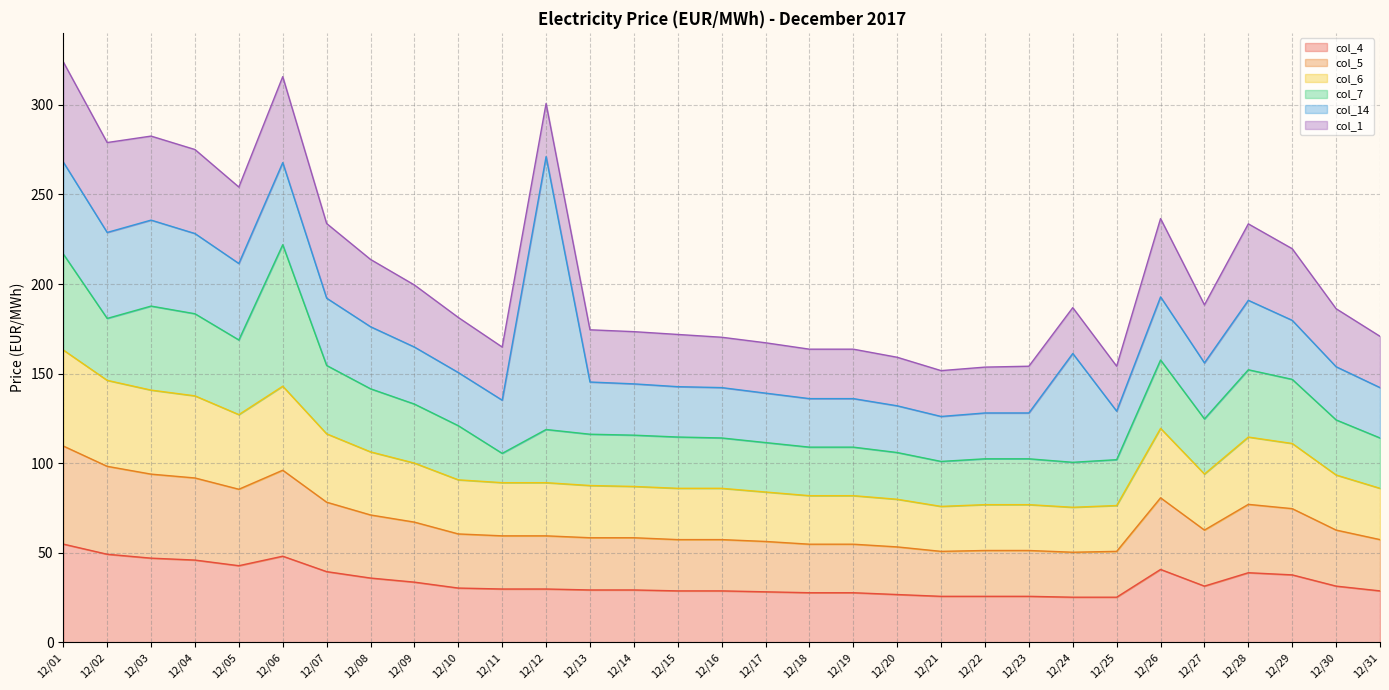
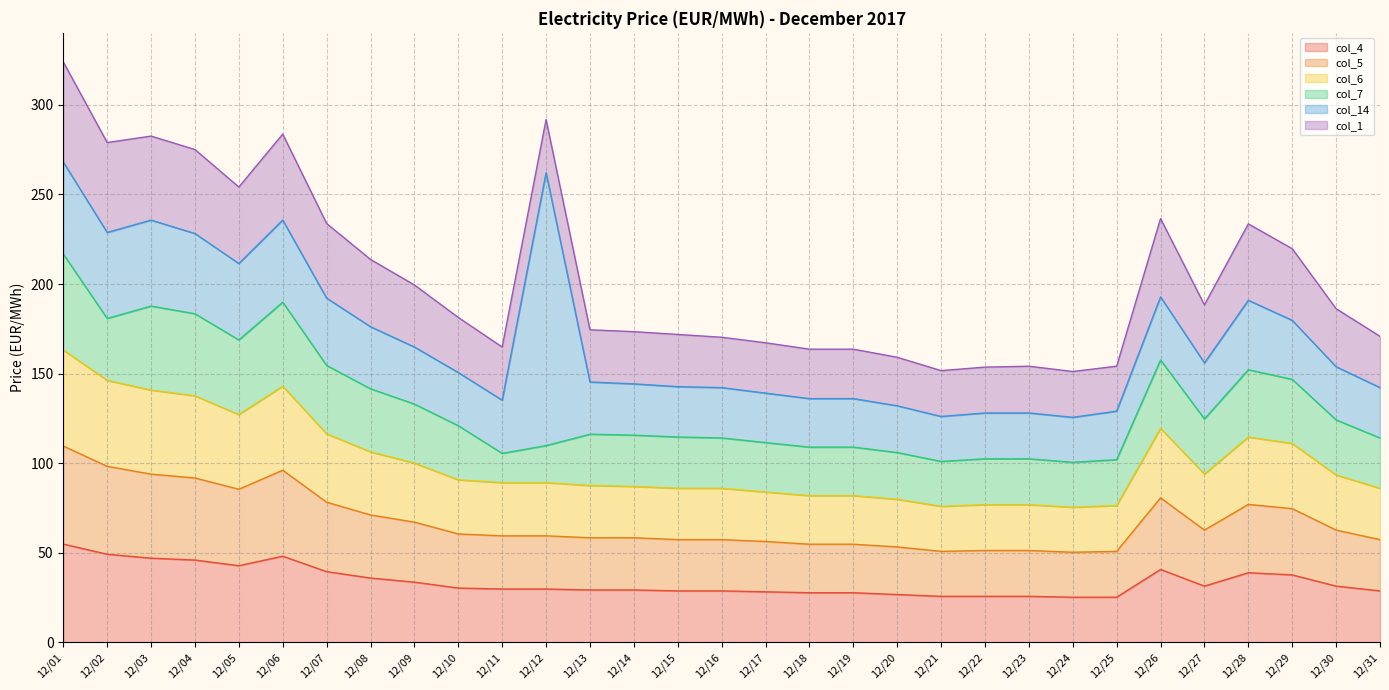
col_7, 12/06: 79 -> 47
col_7, 12/12: 30 -> 21
col_14, 12/24: 61 -> 25
